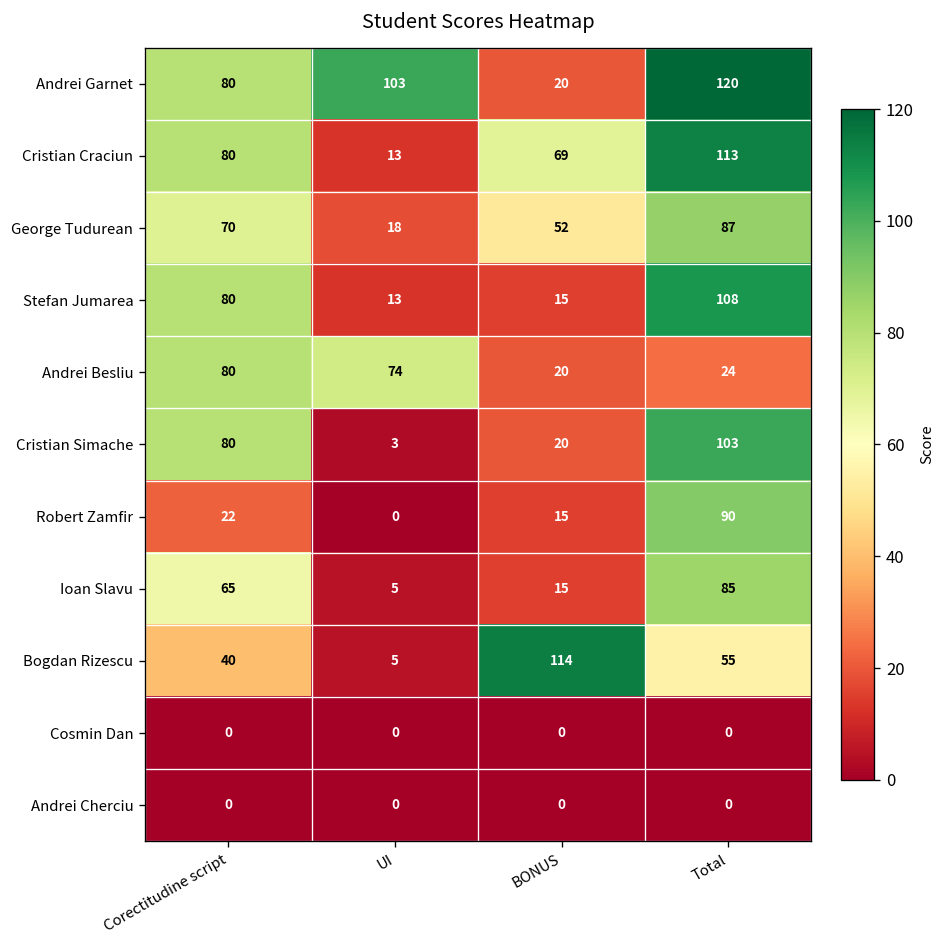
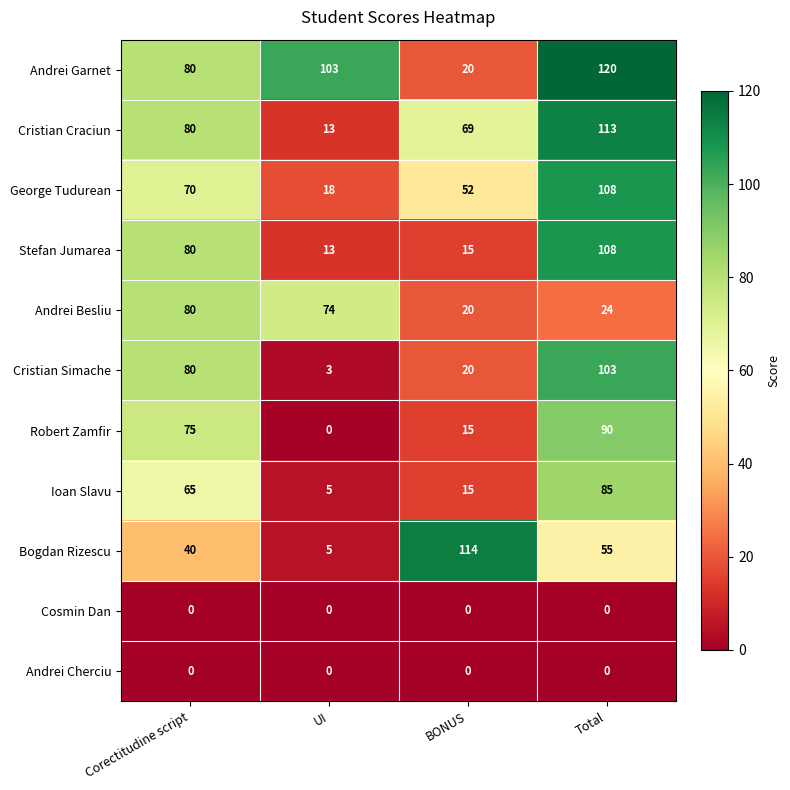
George Tudurean, Total: 87 -> 108
Robert Zamfir, Corectitudine script: 22 -> 75
